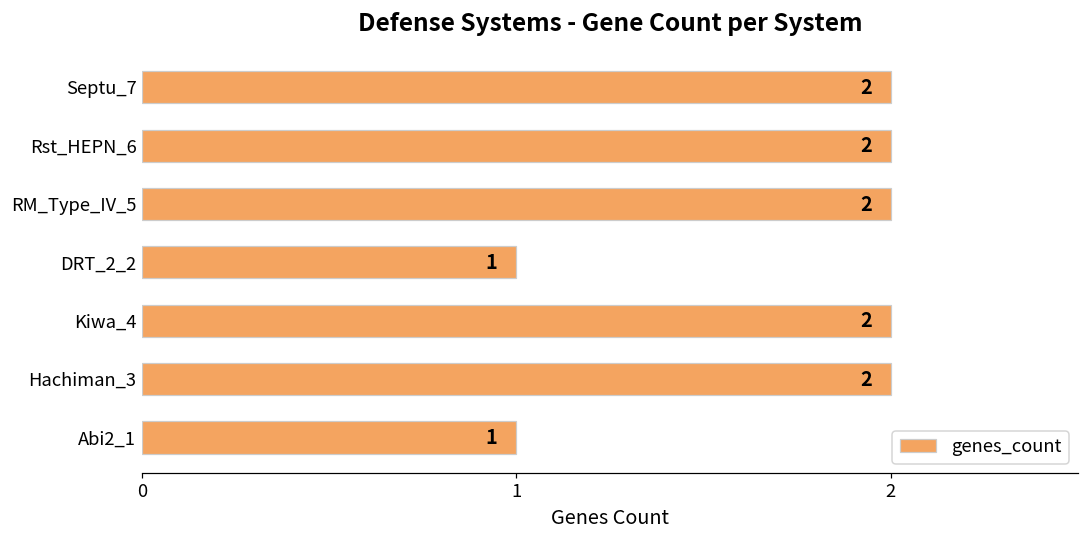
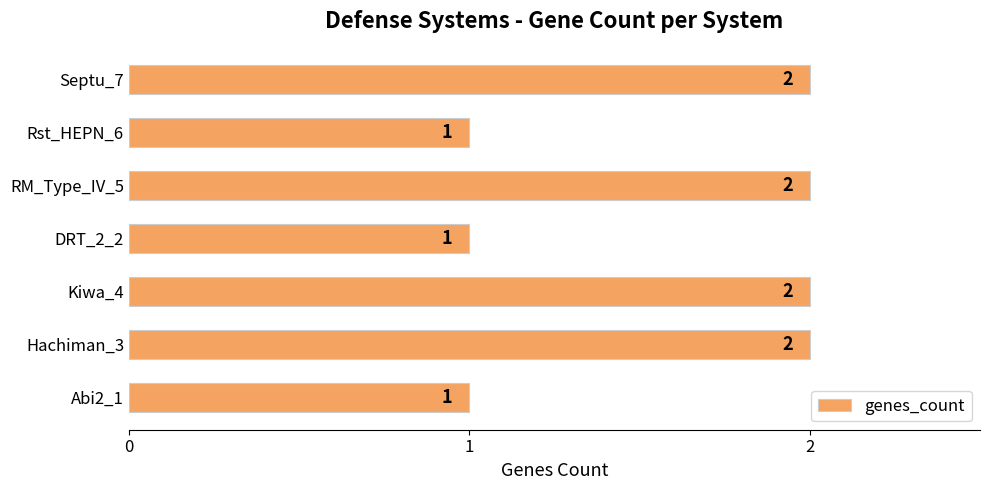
Rst_HEPN_6: 2 -> 1
